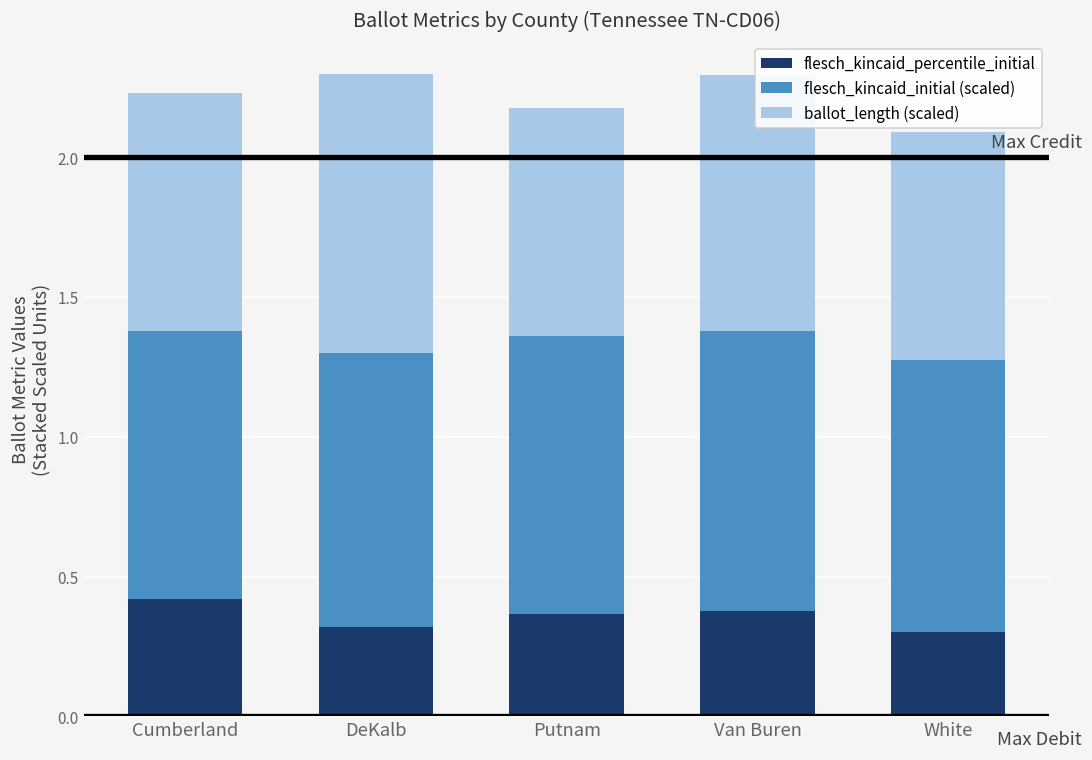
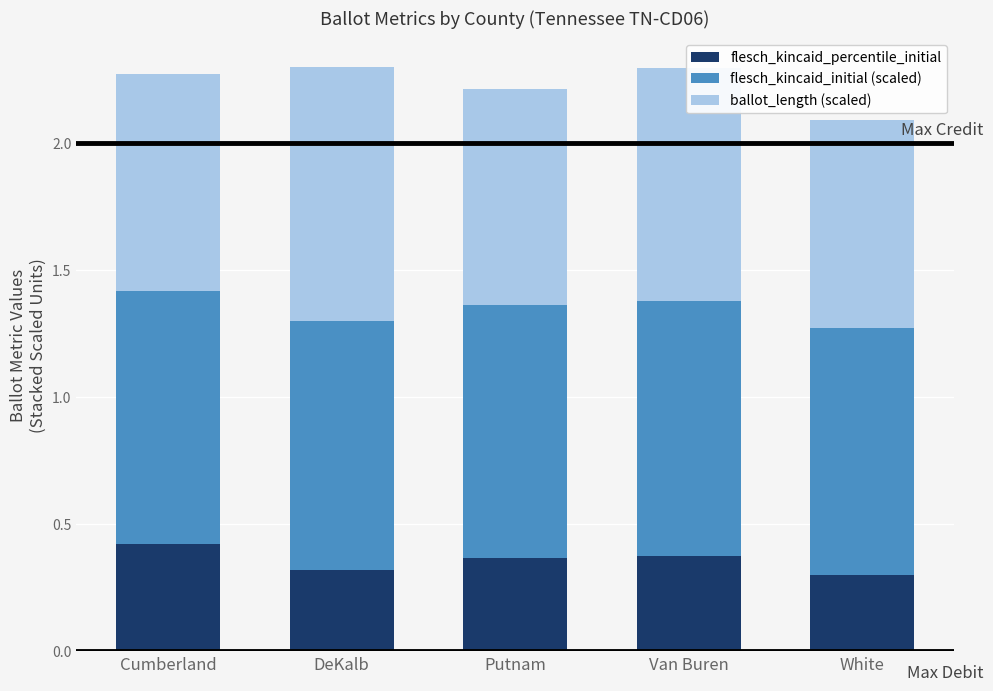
flesch_kincaid_initial (scaled), Cumberland: 0.96 -> 1.00
ballot_length (scaled), Putnam: 0.81 -> 0.85
